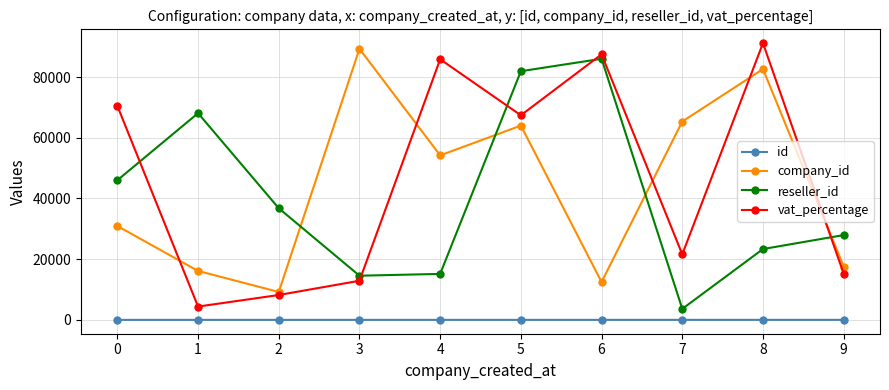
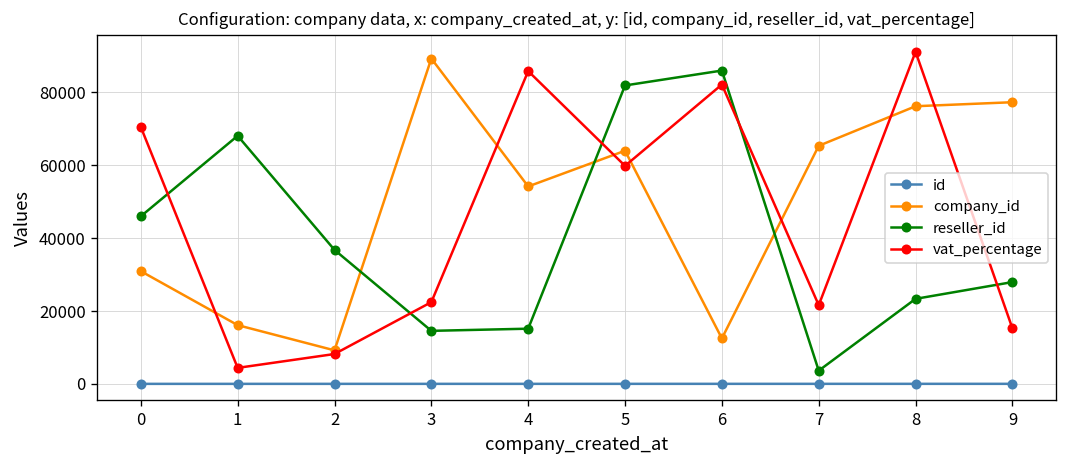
vat_percentage, 3: 13000 -> 22000
vat_percentage, 5: 67000 -> 60000
vat_percentage, 6: 87000 -> 82000
company_id, 8: 83000 -> 76000
company_id, 9: 18000 -> 77000
